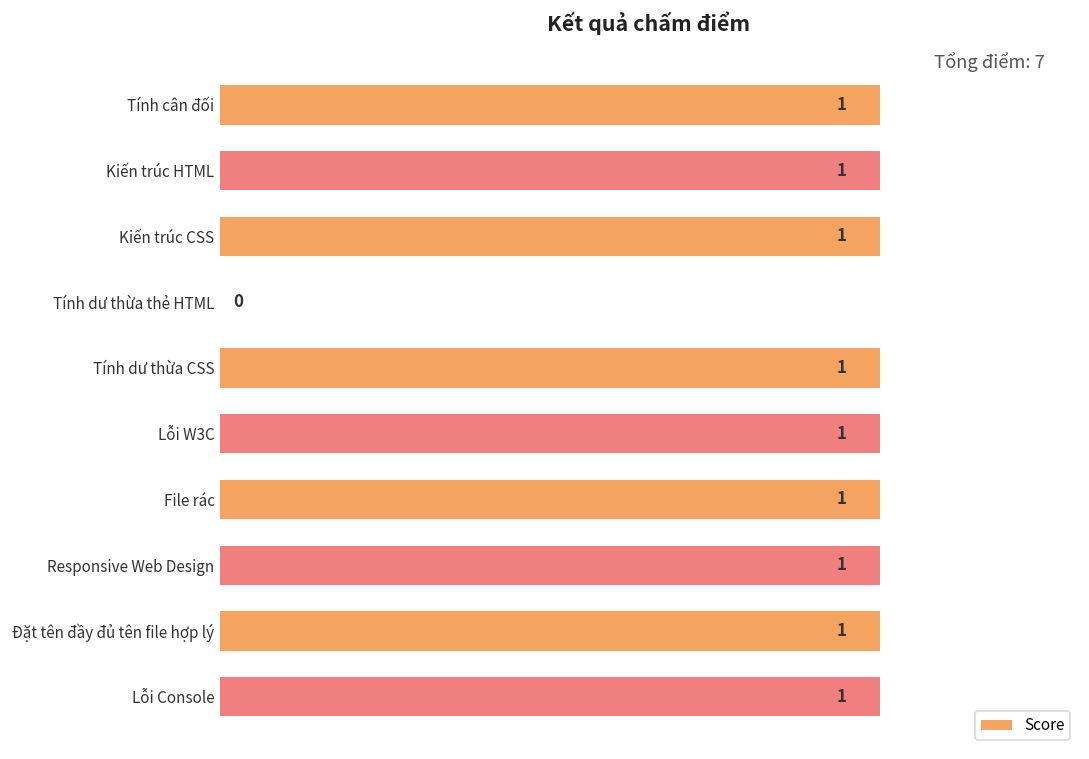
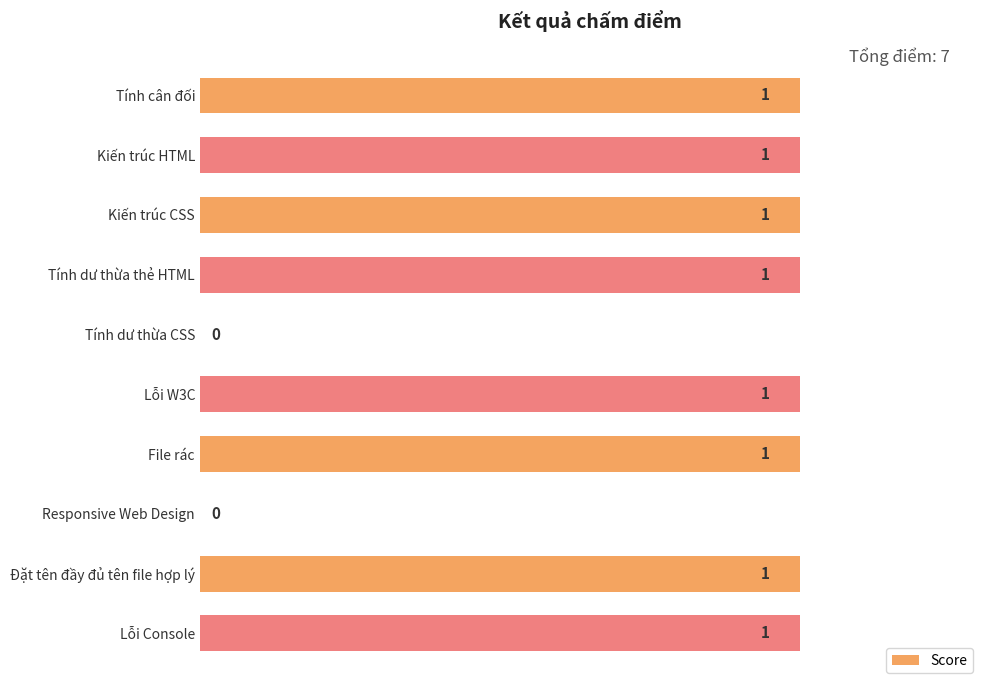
Tính dư thừa thẻ HTML: 0 -> 1
Tính dư thừa CSS: 1 -> 0
Responsive Web Design: 1 -> 0
